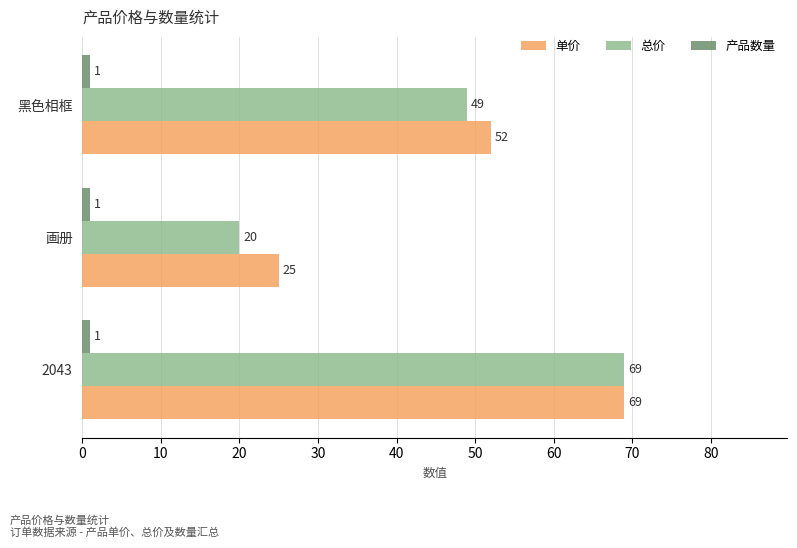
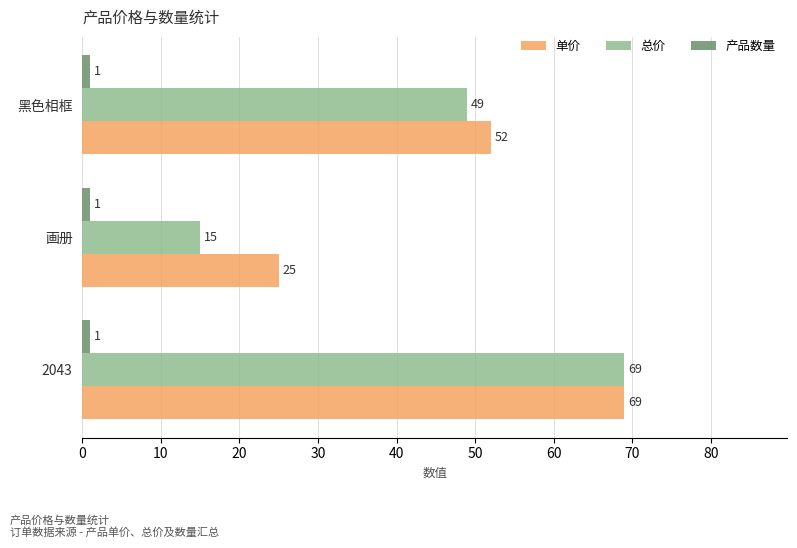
总价, 画册: 20 -> 15
